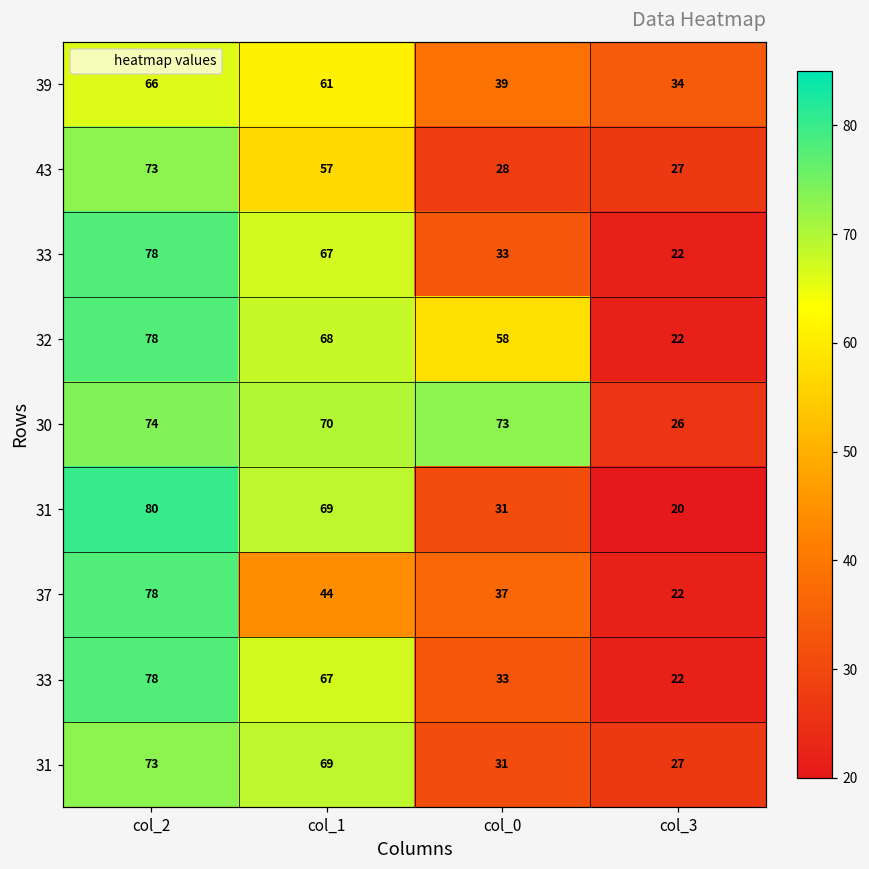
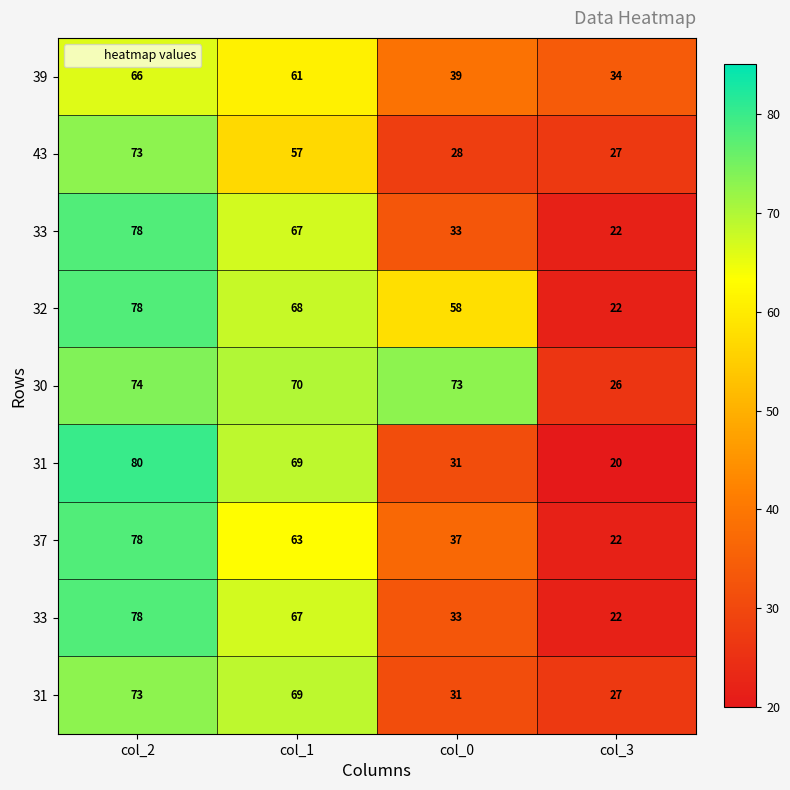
37, col_1: 44 -> 63
